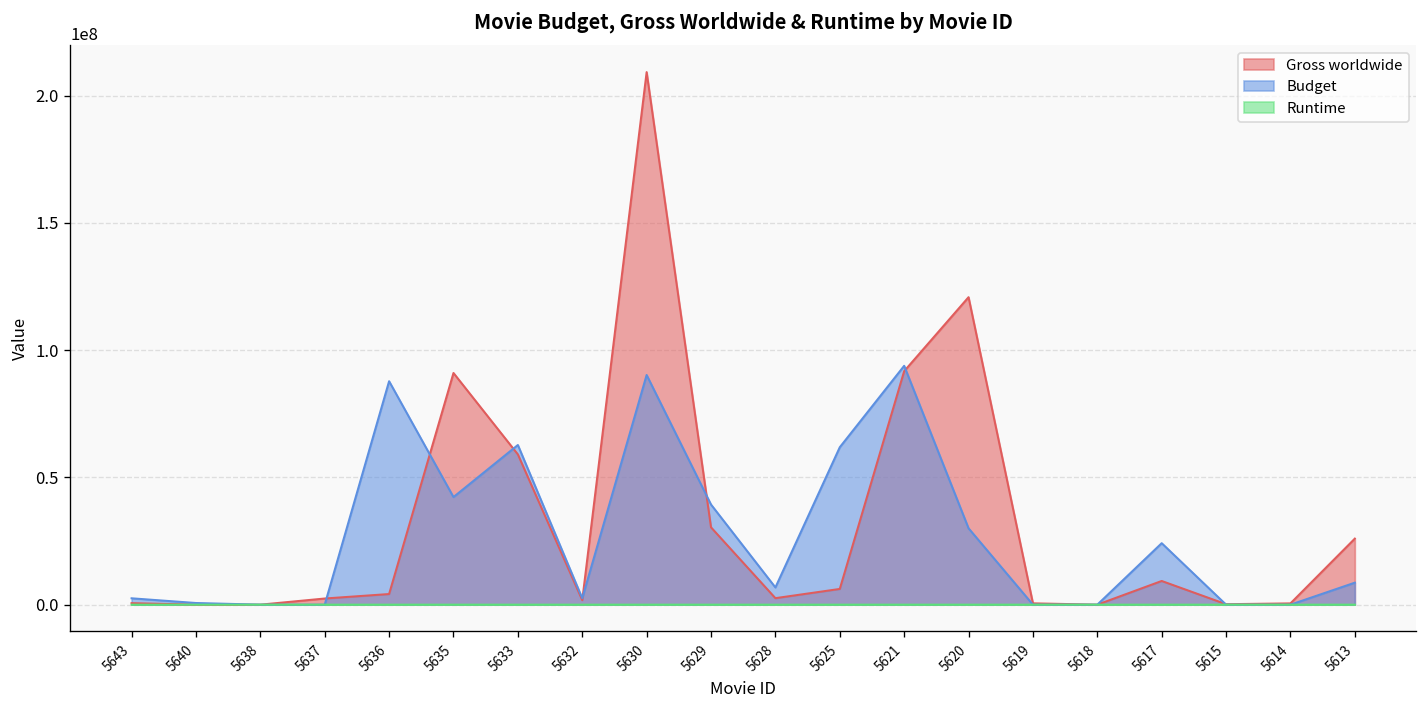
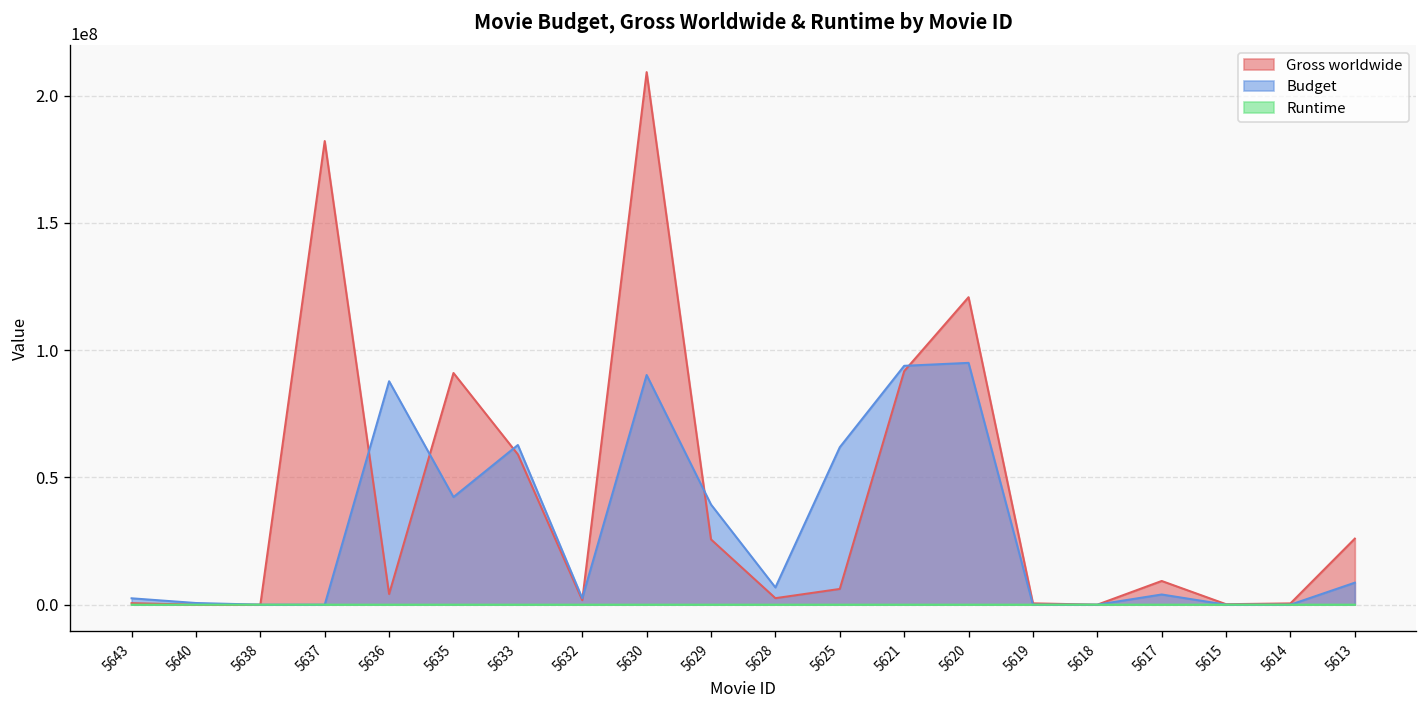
Gross worldwide, 5637: 2000000 -> 182000000
Gross worldwide, 5629: 30000000 -> 26000000
Budget, 5620: 30000000 -> 95000000
Budget, 5617: 24000000 -> 4000000
